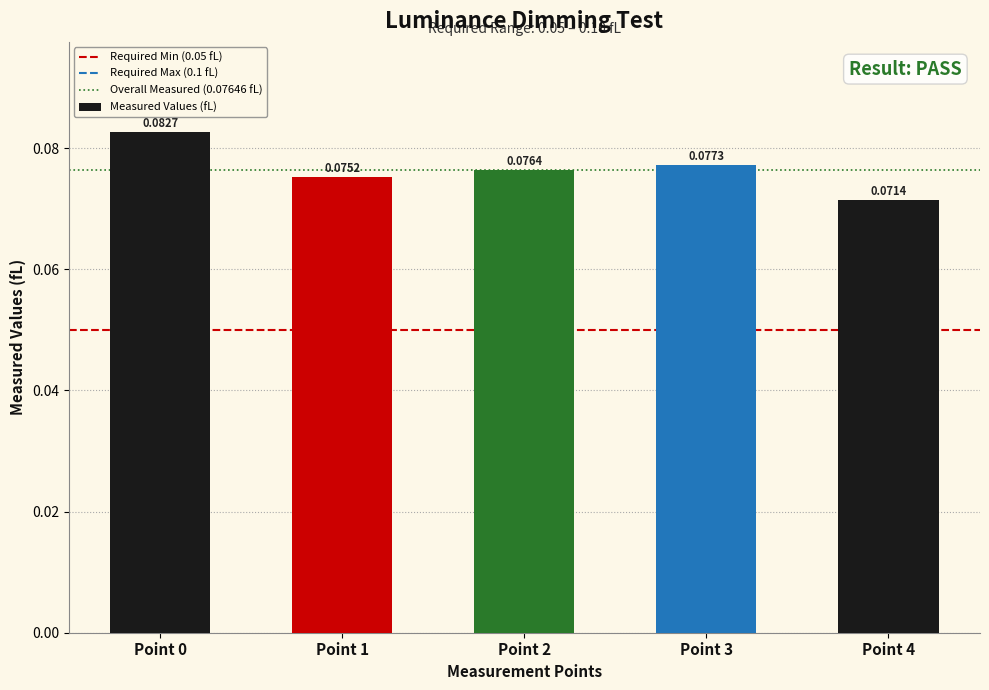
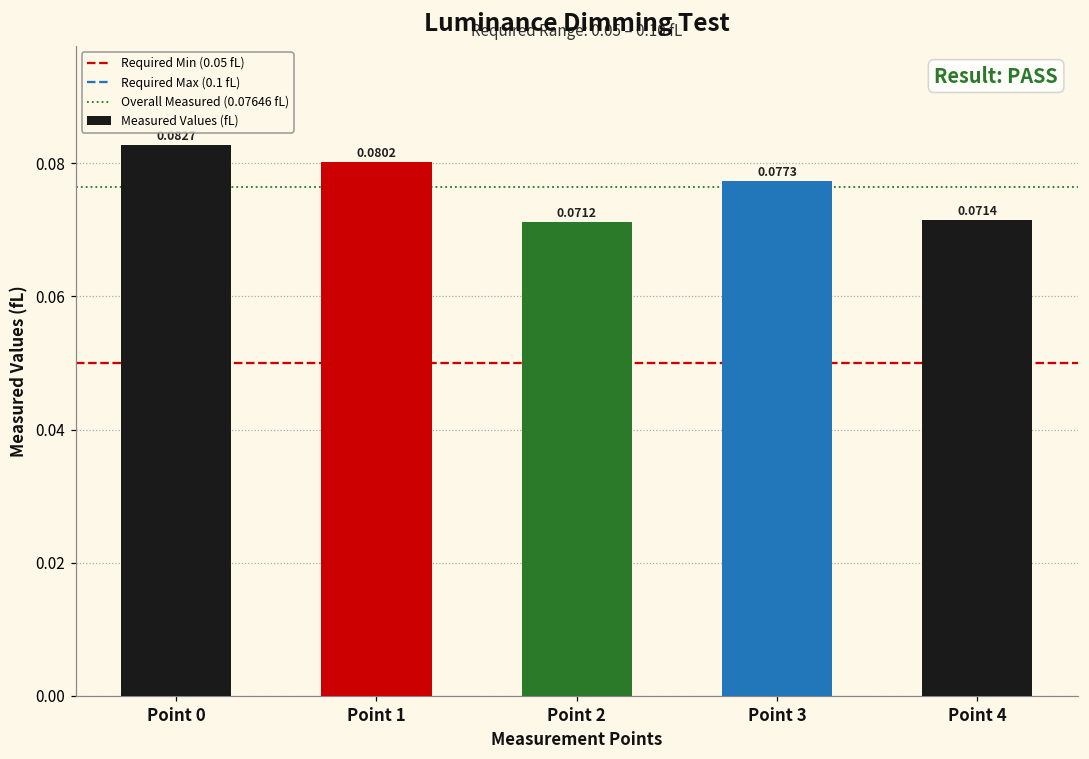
Point 1: 0.0752 -> 0.0802
Point 2: 0.0764 -> 0.0712
